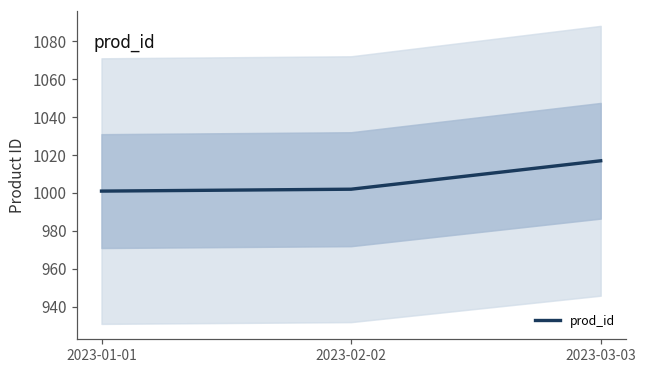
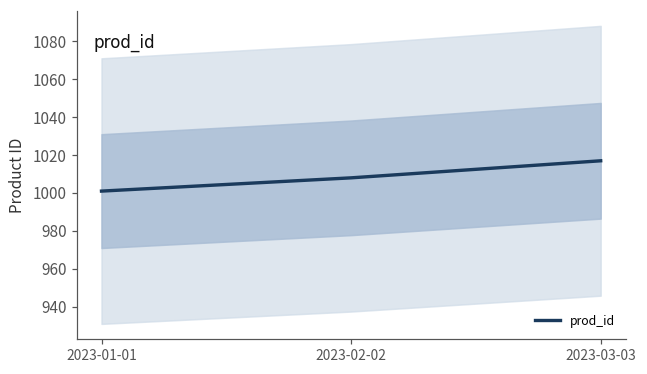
prod_id, 2023-02-02: 1002 -> 1008
